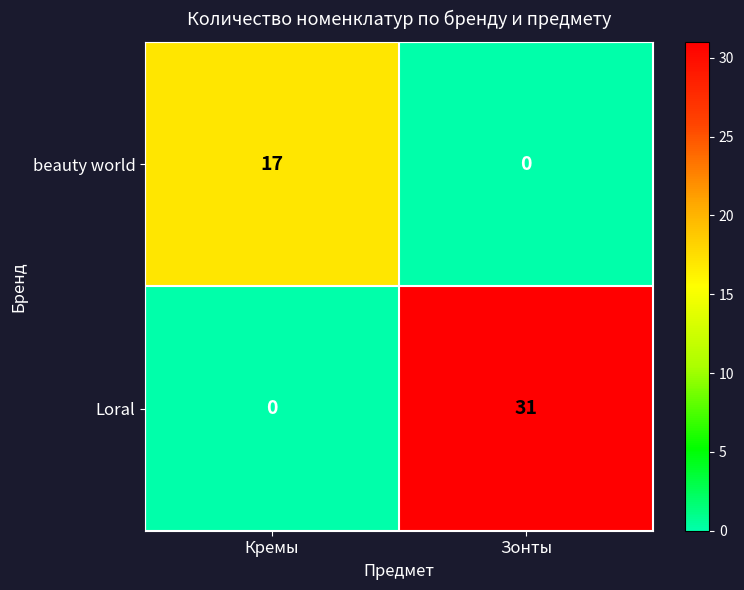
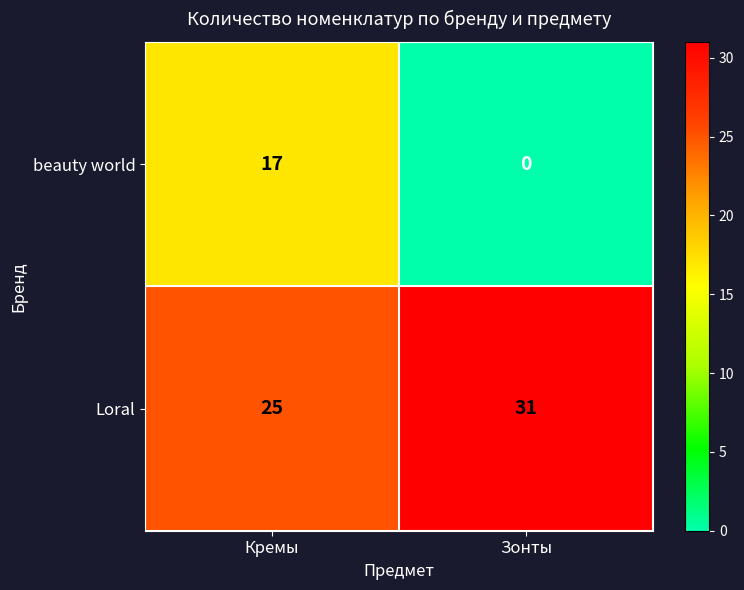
Loral, Кремы: 0 -> 25
